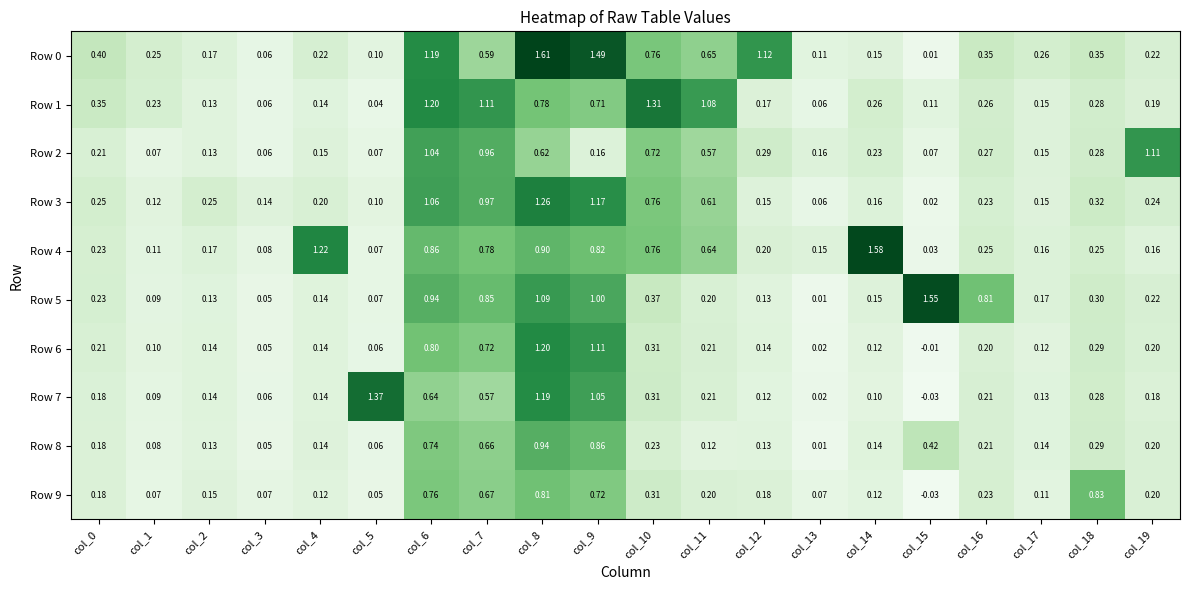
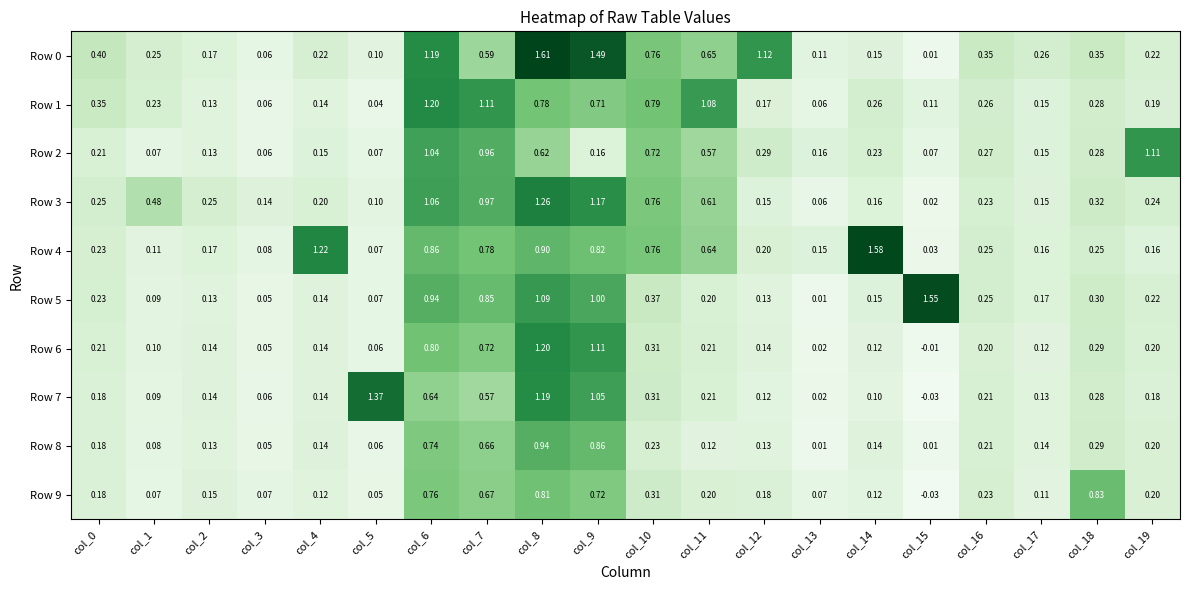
Row 1, col_10: 1.31 -> 0.79
Row 3, col_1: 0.12 -> 0.48
Row 5, col_16: 0.81 -> 0.25
Row 8, col_15: 0.42 -> 0.01
